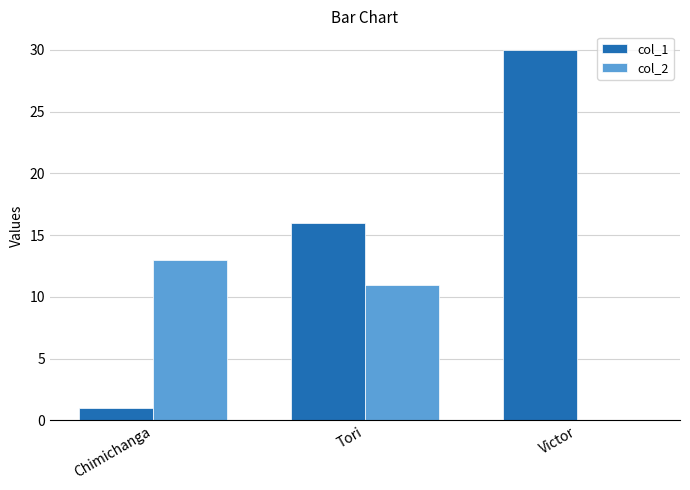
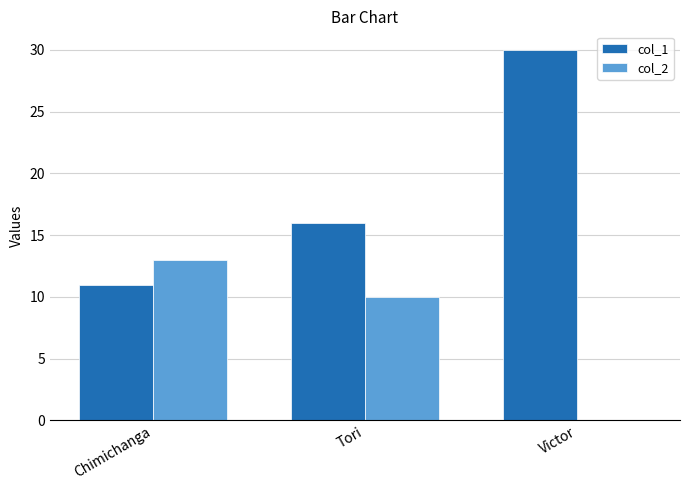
col_1, Chimichanga: 1 -> 11
col_2, Tori: 11 -> 10
